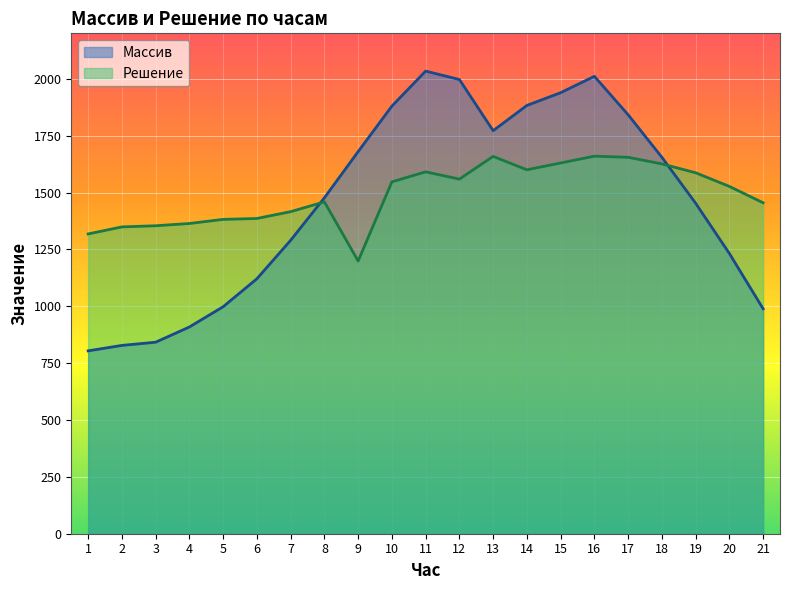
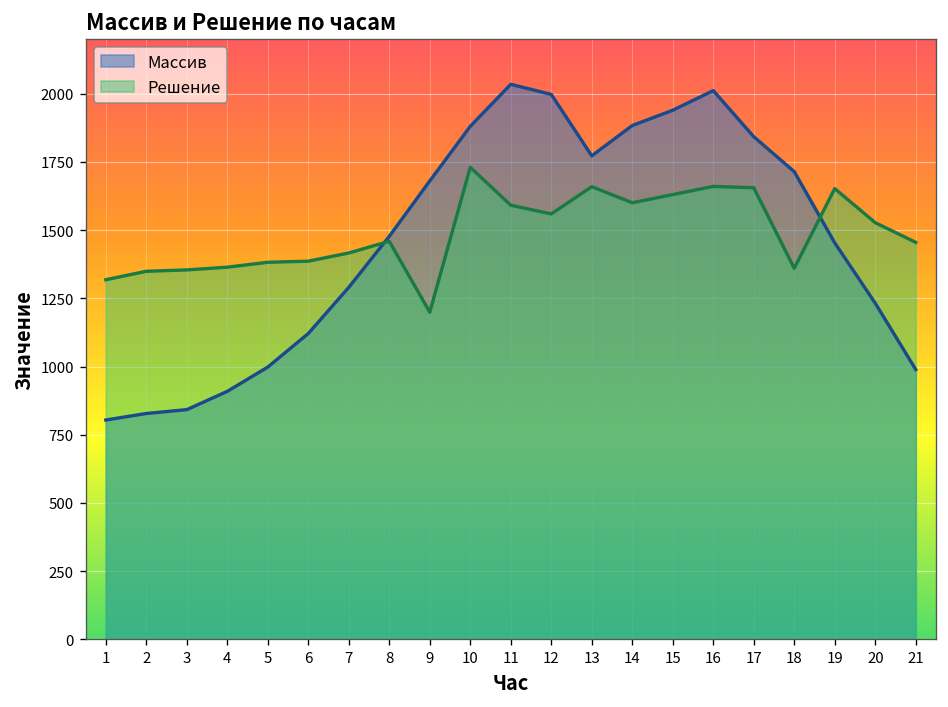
Решение, 10: 1550 -> 1730
Массив, 18: 1660 -> 1710
Решение, 18: 1630 -> 1360
Решение, 19: 1590 -> 1650
